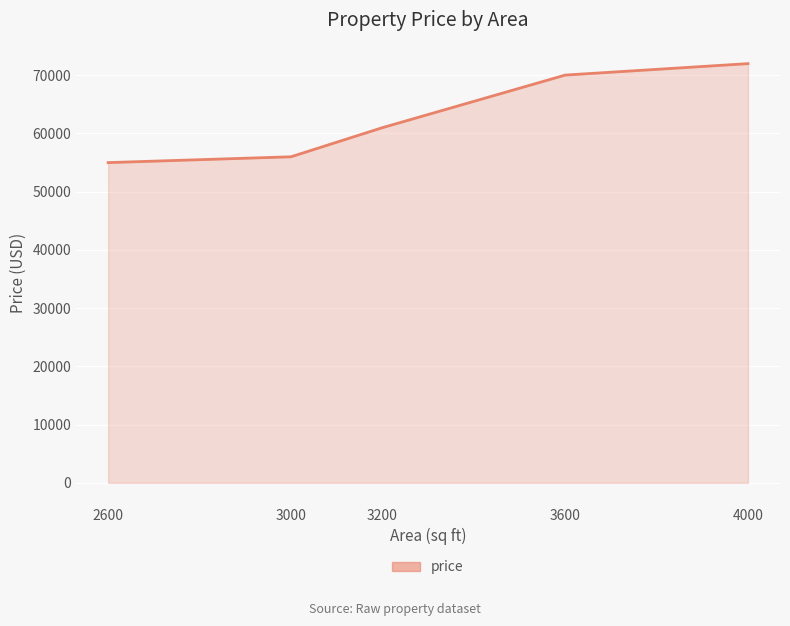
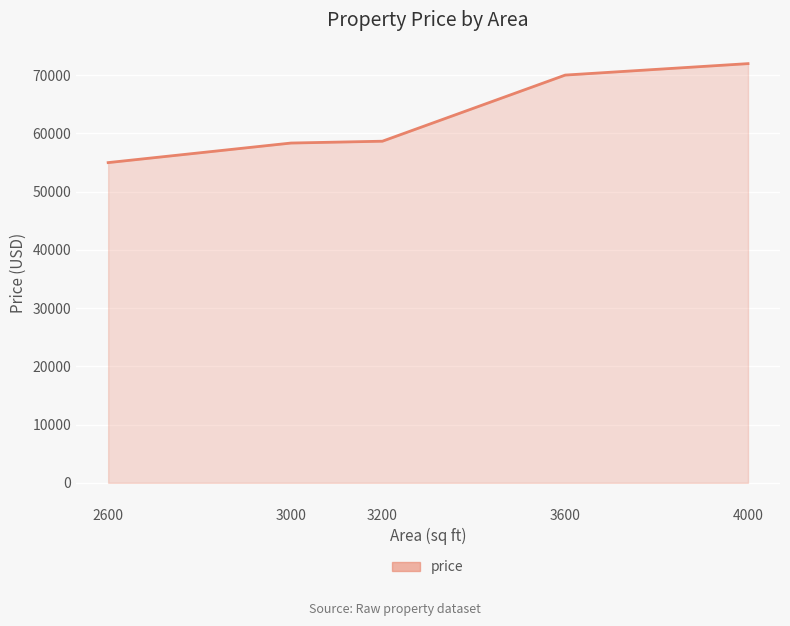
3000: 56000 -> 58000
3200: 61000 -> 59000
